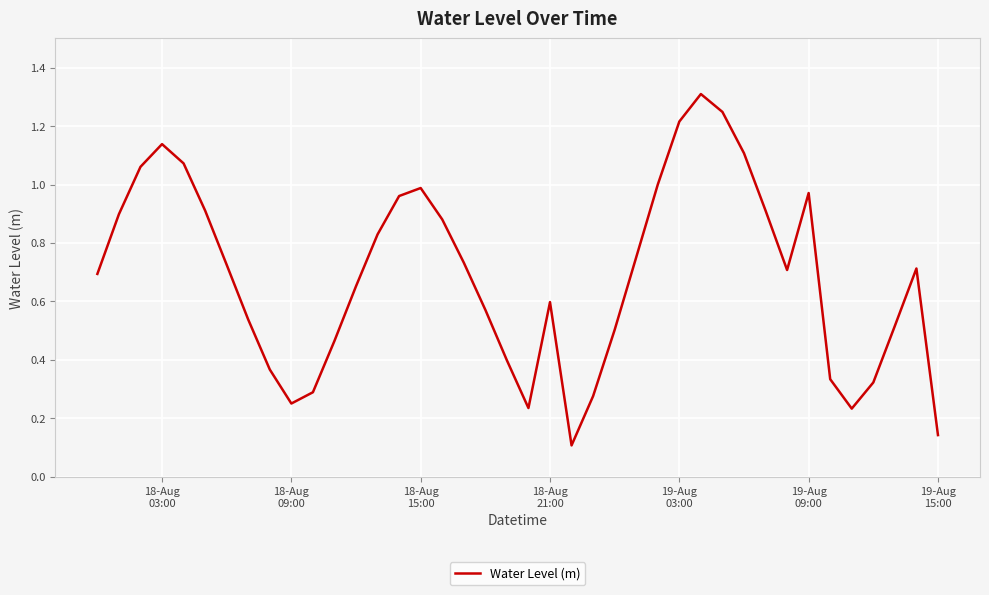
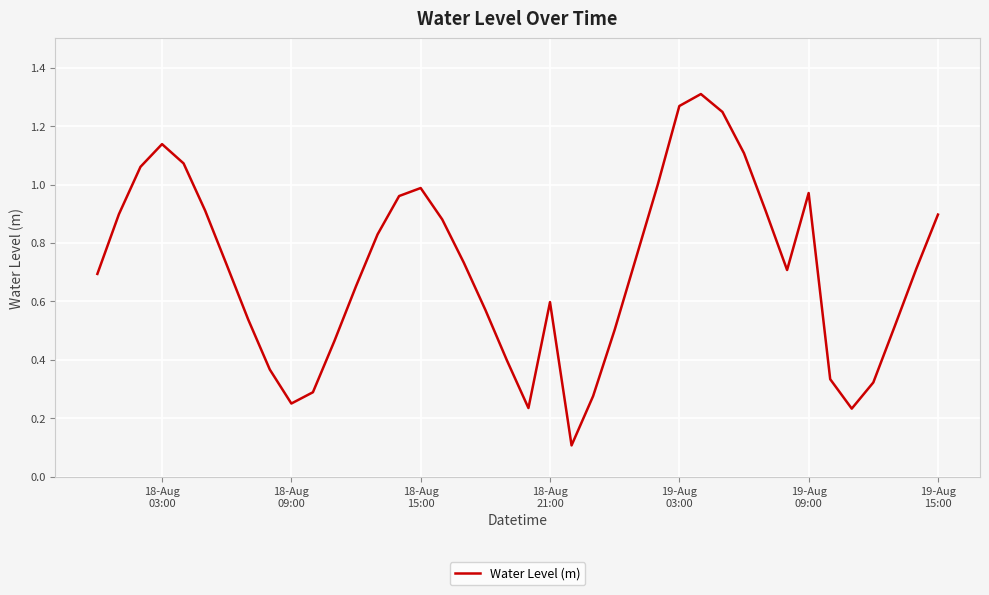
19-Aug 03:00: 1.22 -> 1.27
19-Aug 15:00: 0.14 -> 0.90
